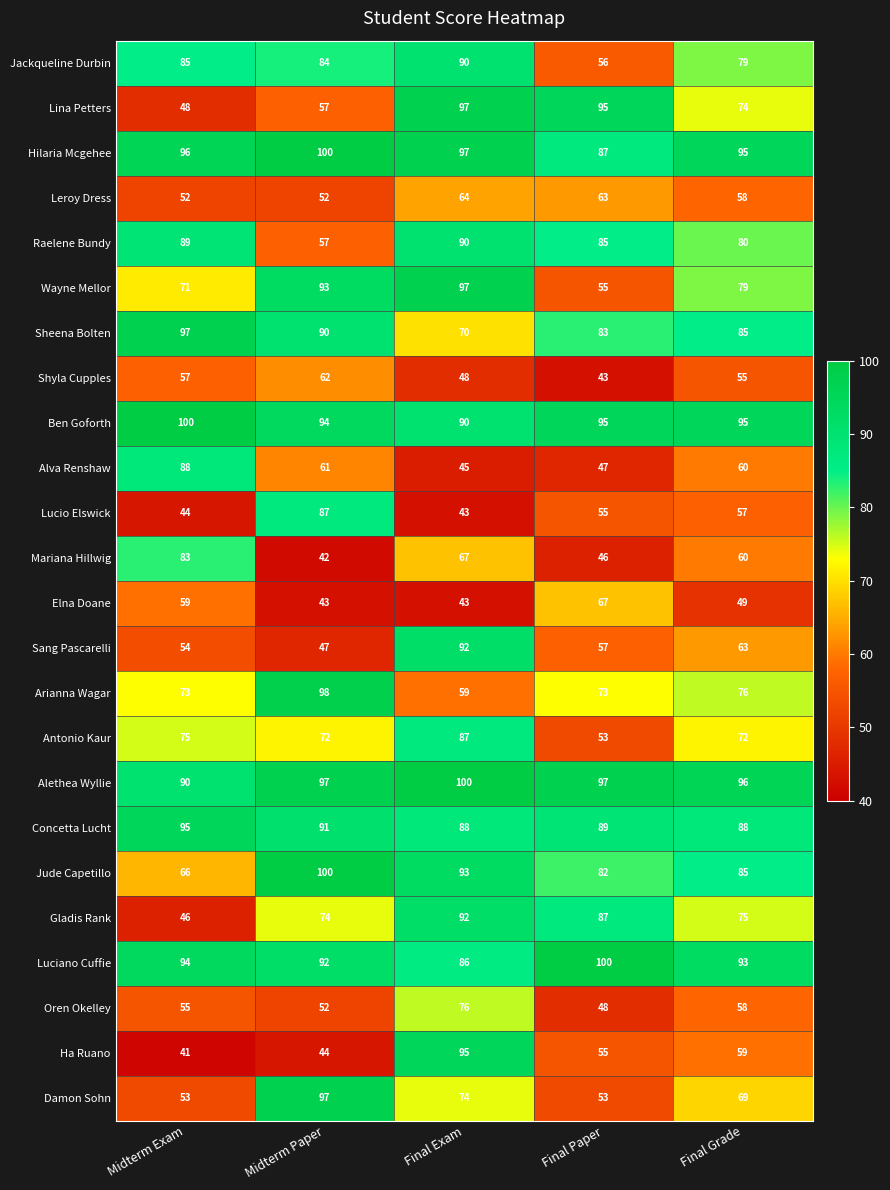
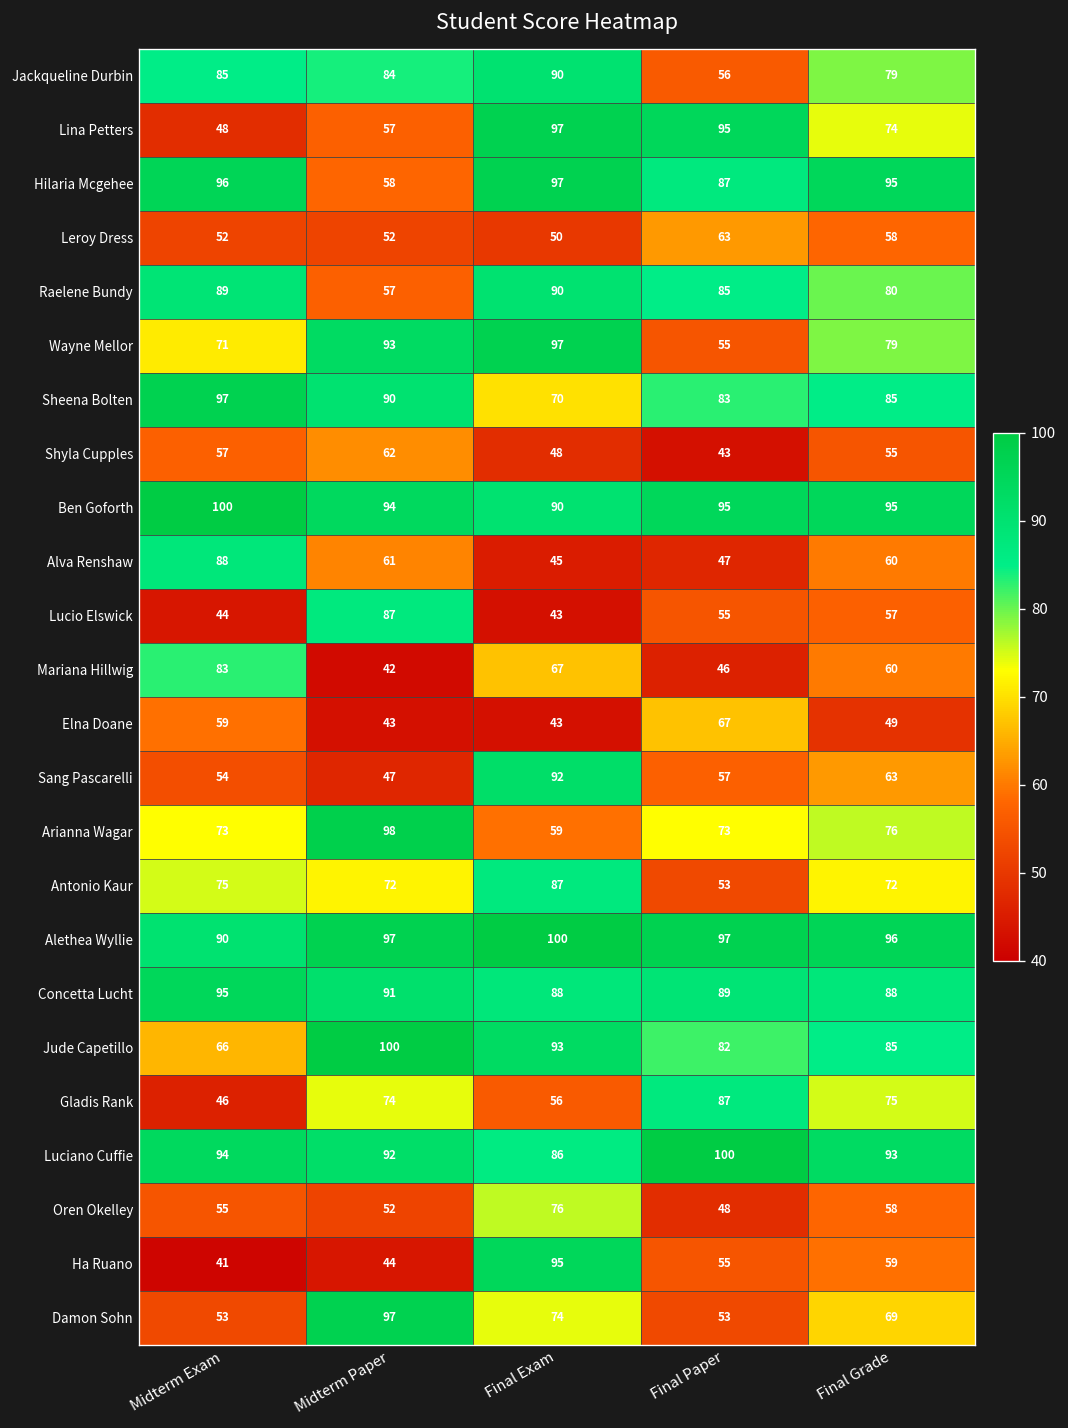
Hilaria Mcgehee, Midterm Paper: 100 -> 58
Leroy Dress, Final Exam: 64 -> 50
Gladis Rank, Final Exam: 92 -> 56
